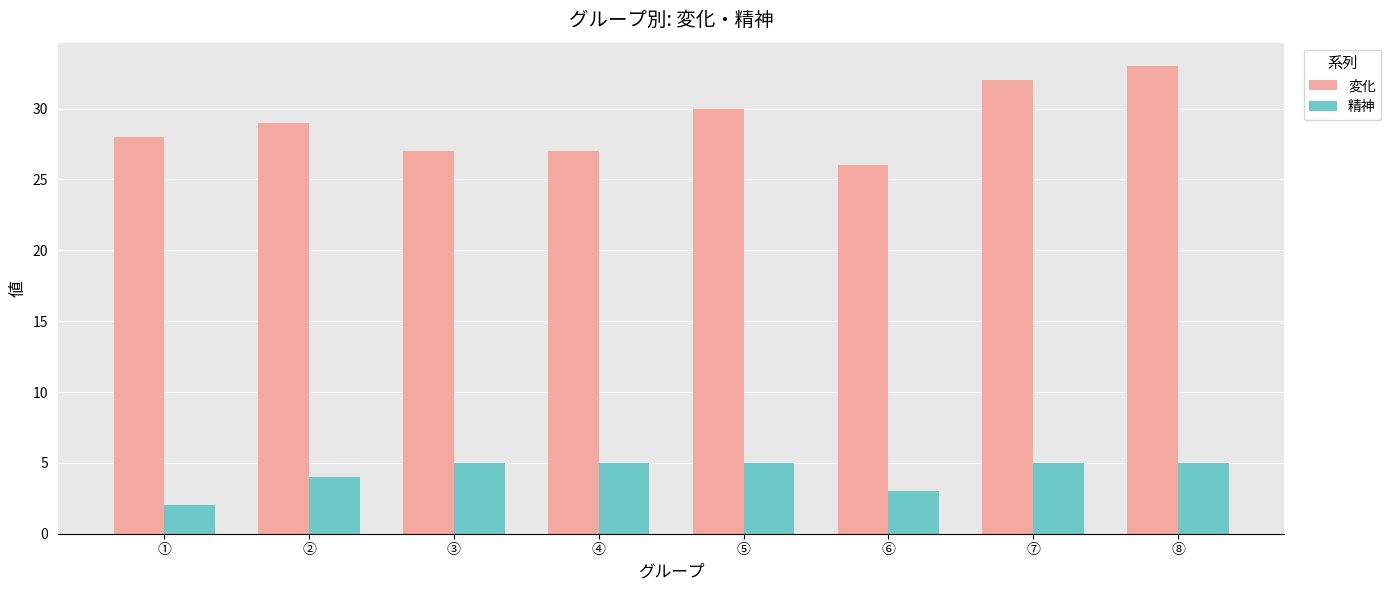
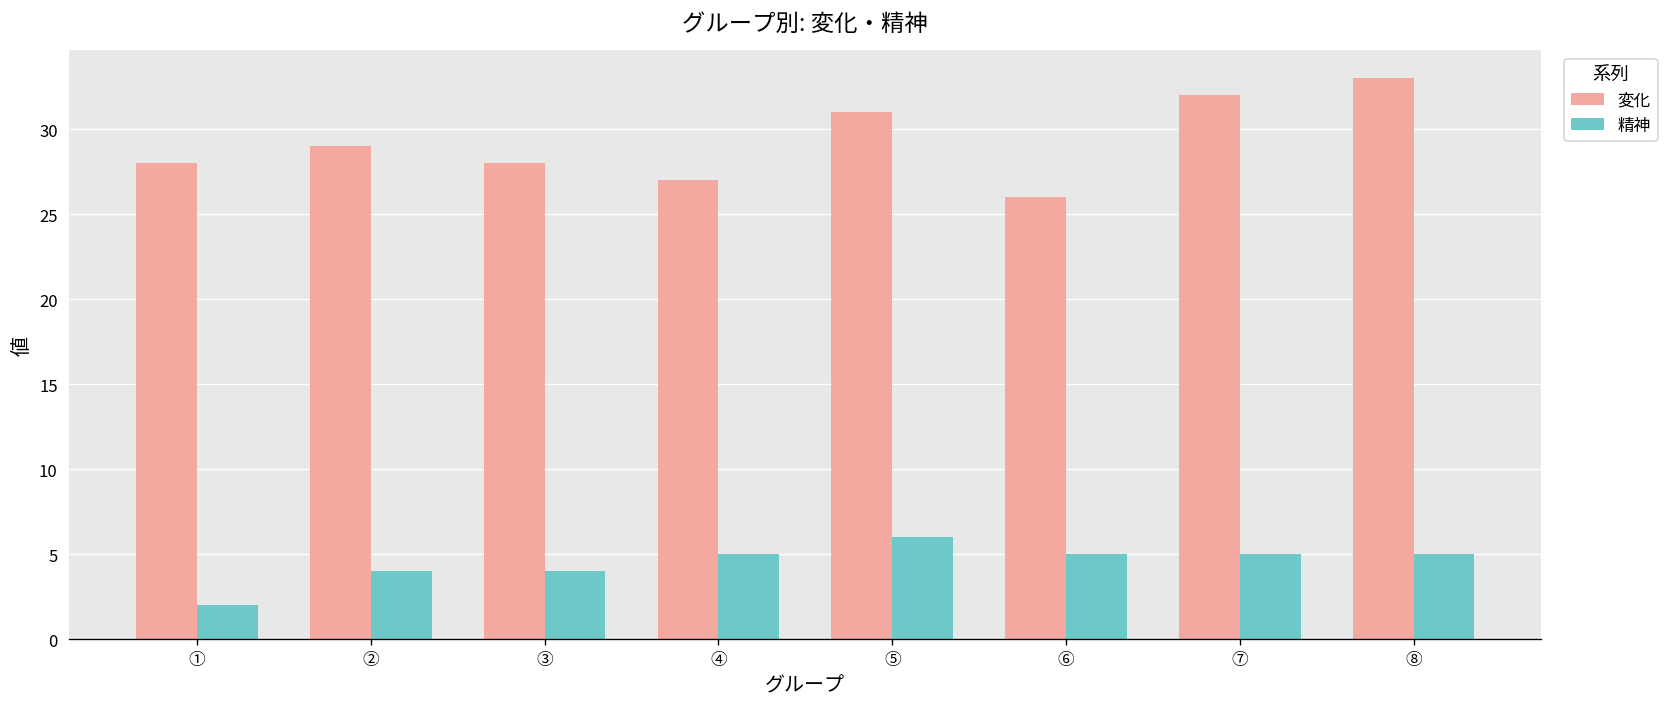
変化, ③: 27 -> 28
精神, ③: 5 -> 4
変化, ⑤: 30 -> 31
精神, ⑤: 5 -> 6
精神, ⑥: 3 -> 5
